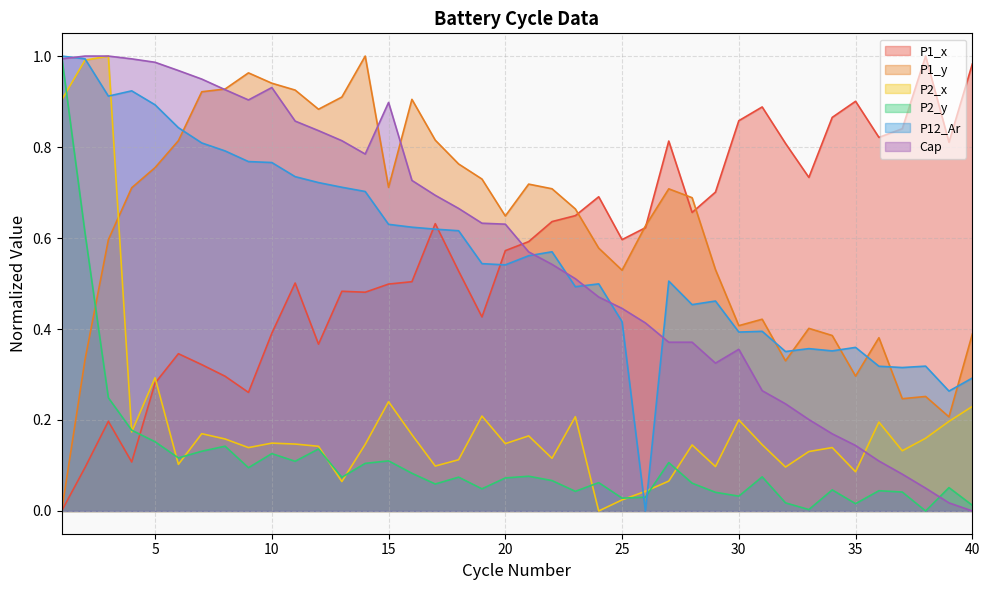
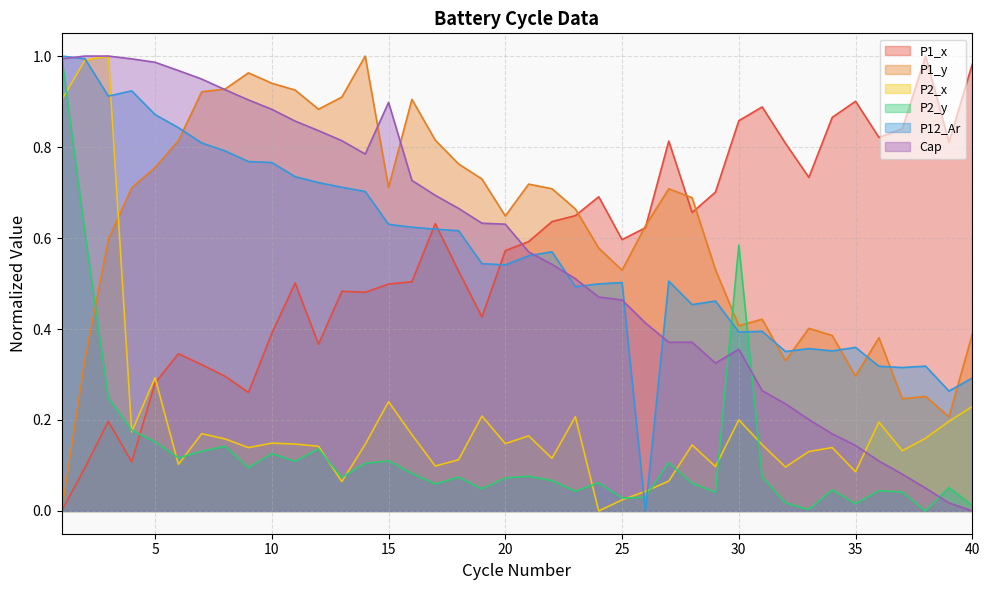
P12_Ar, 5: 0.89 -> 0.87
Cap, 10: 0.93 -> 0.88
P12_Ar, 25: 0.42 -> 0.50
Cap, 25: 0.45 -> 0.46
P2_y, 30: 0.03 -> 0.58
